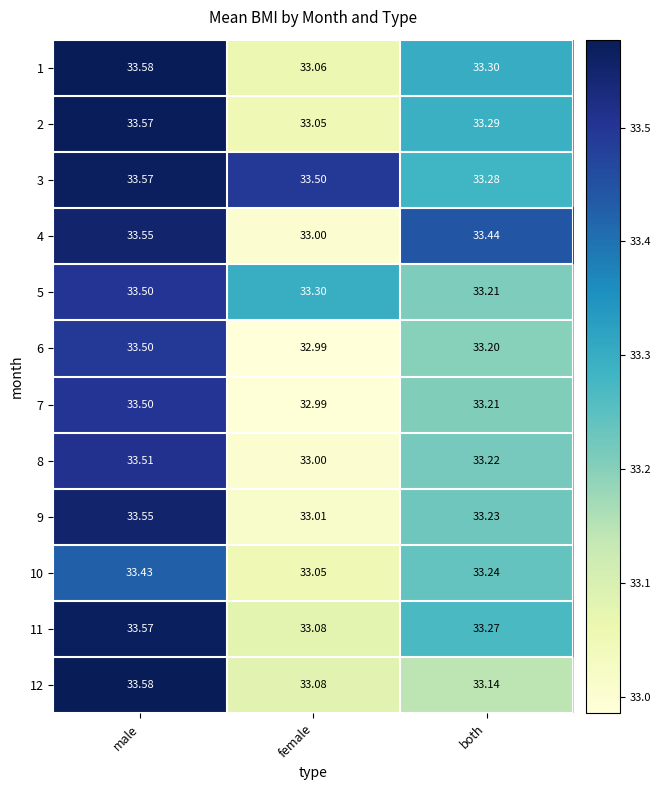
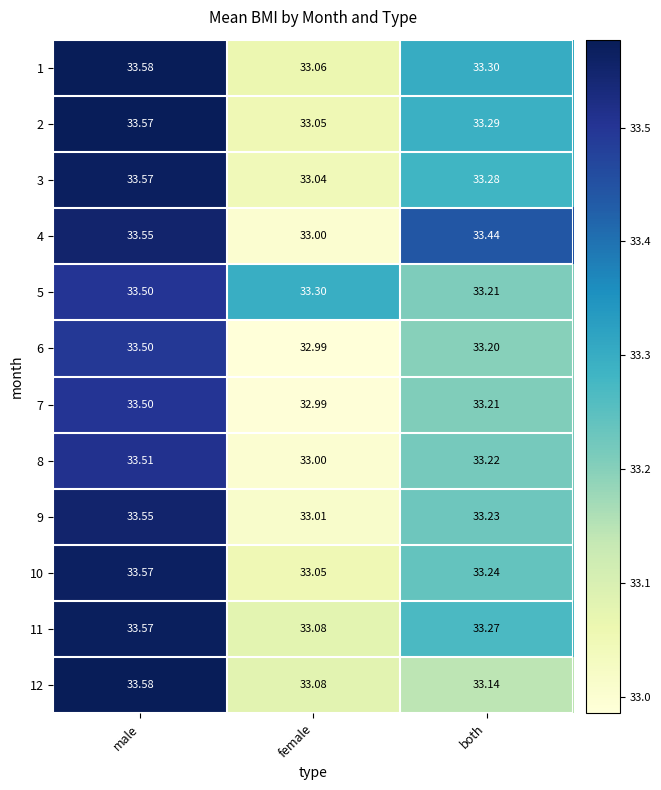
3, female: 33.50 -> 33.04
10, male: 33.43 -> 33.57
